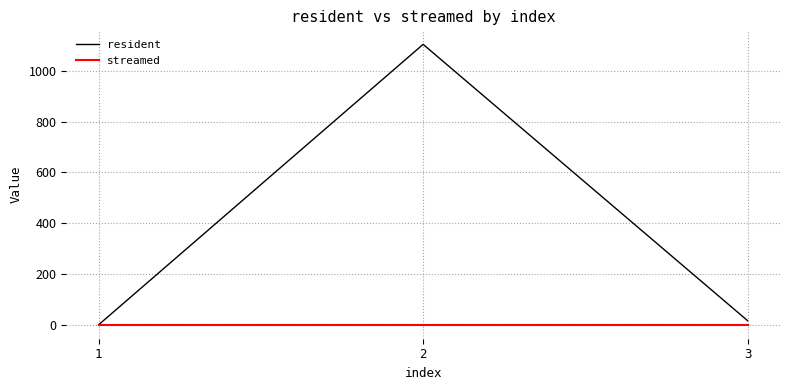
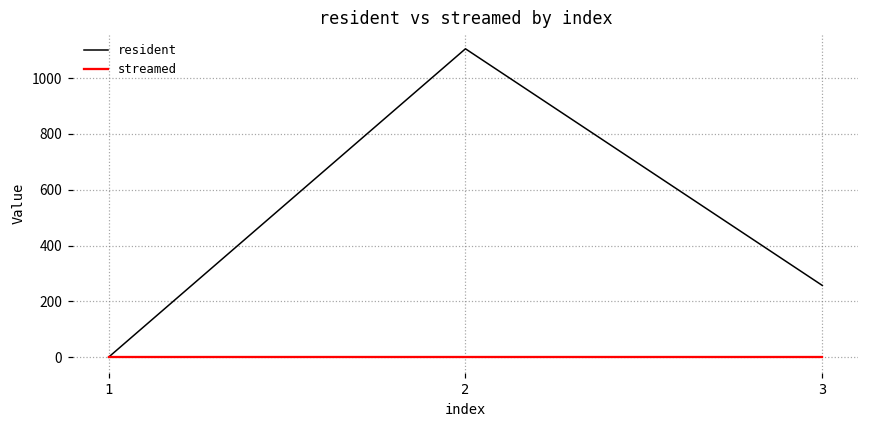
resident, 3: 20 -> 260
